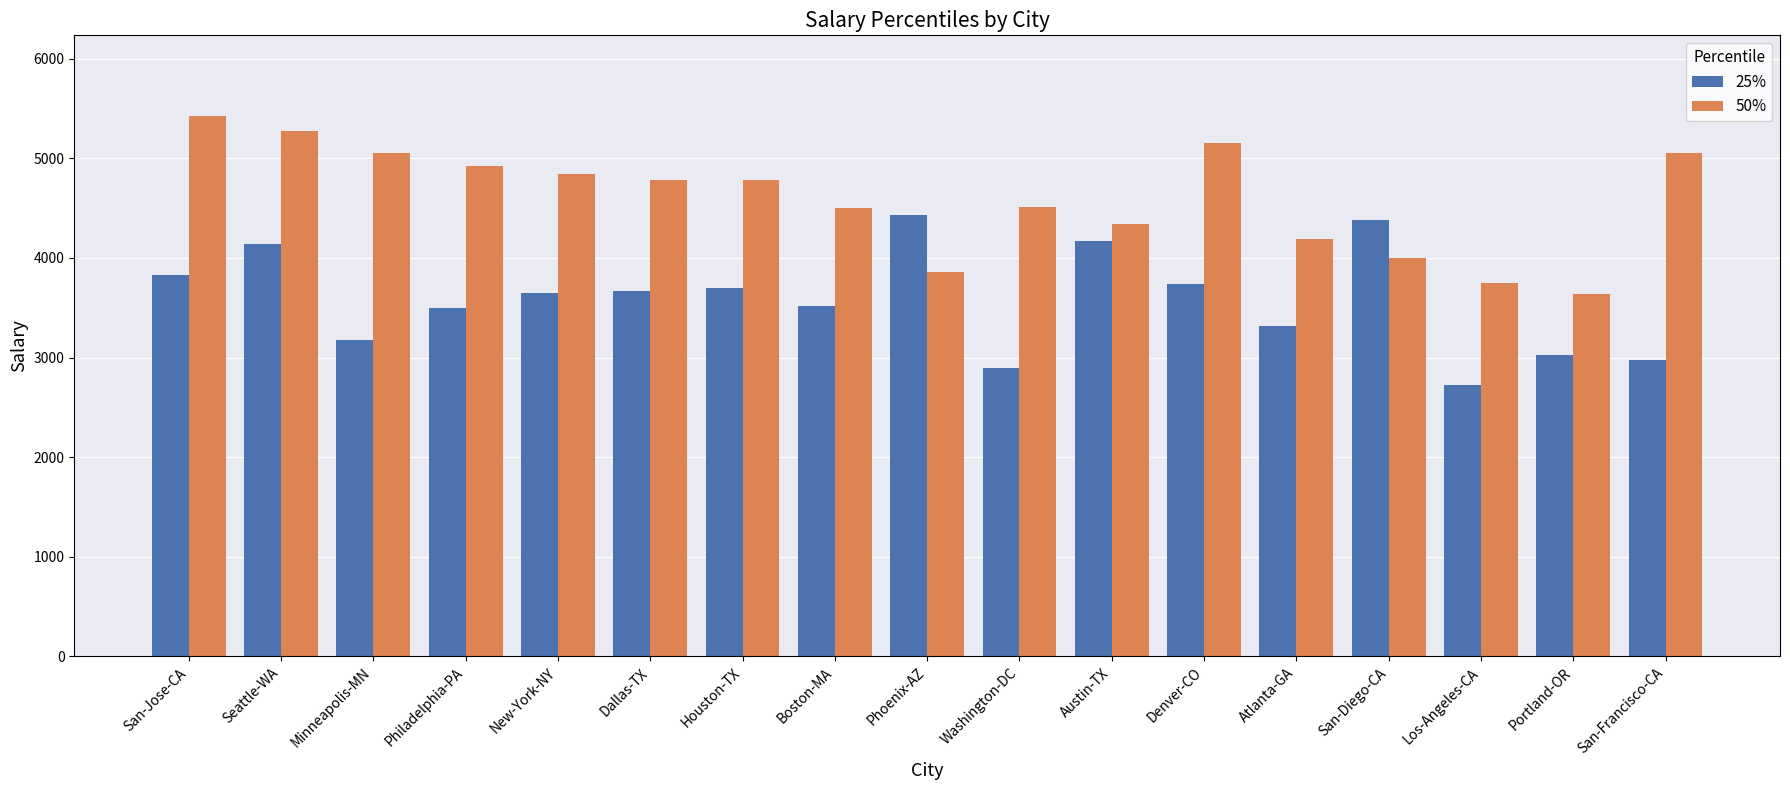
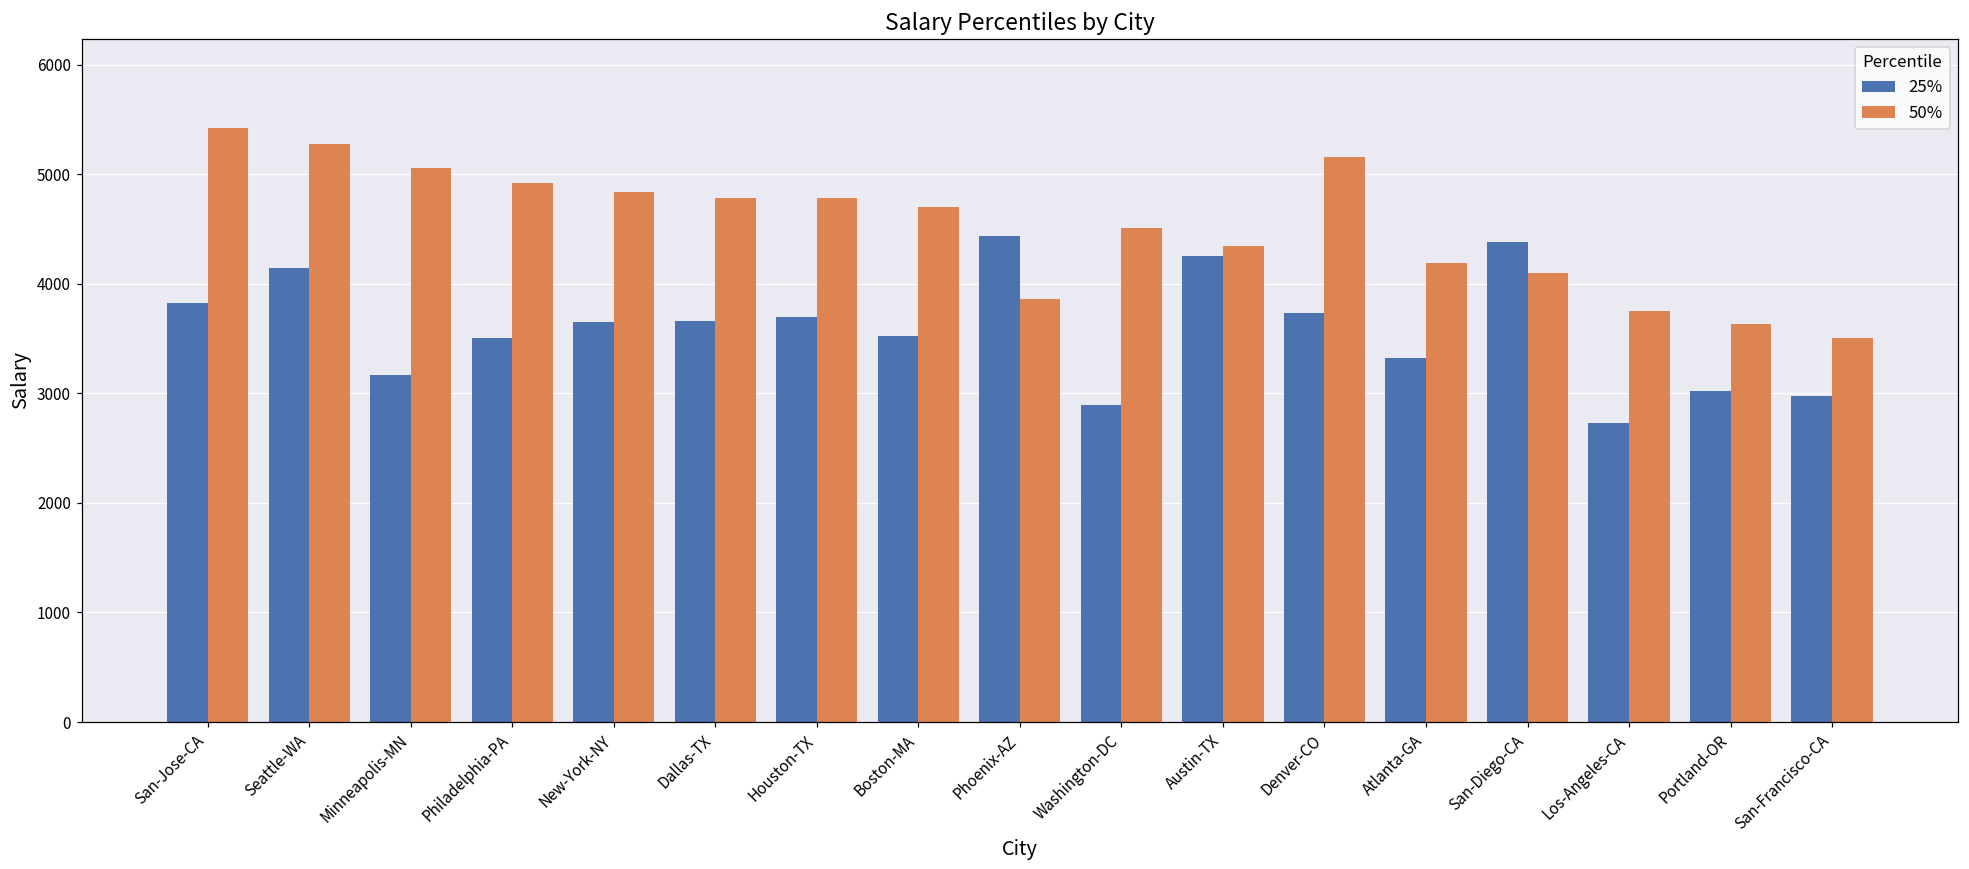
50%, Boston-MA: 4500 -> 4700
25%, Austin-TX: 4200 -> 4300
50%, San-Diego-CA: 4000 -> 4100
50%, San-Francisco-CA: 5100 -> 3500
